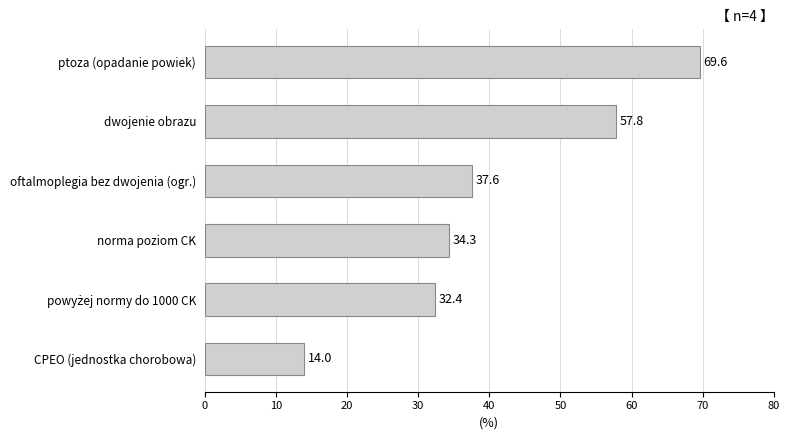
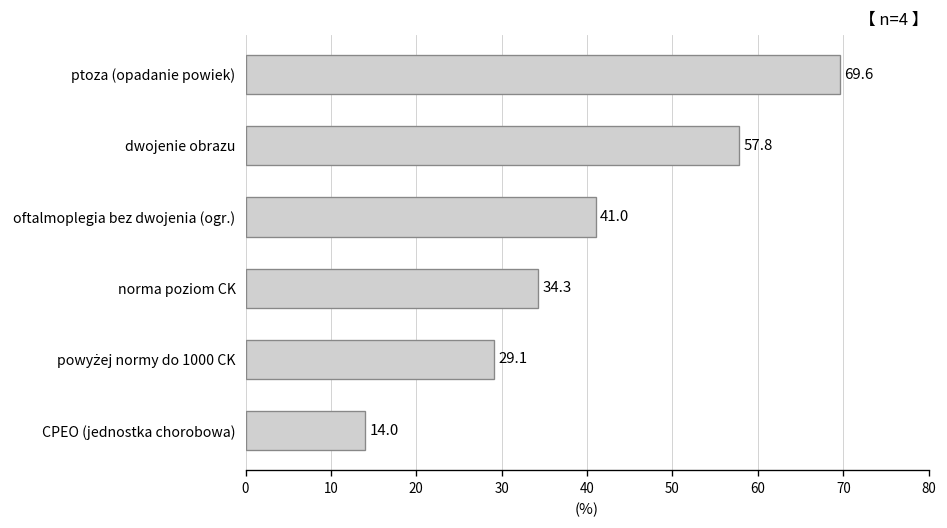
oftalmoplegia bez dwojenia (ogr.): 37.6 -> 41.0
powyżej normy do 1000 CK: 32.4 -> 29.1
